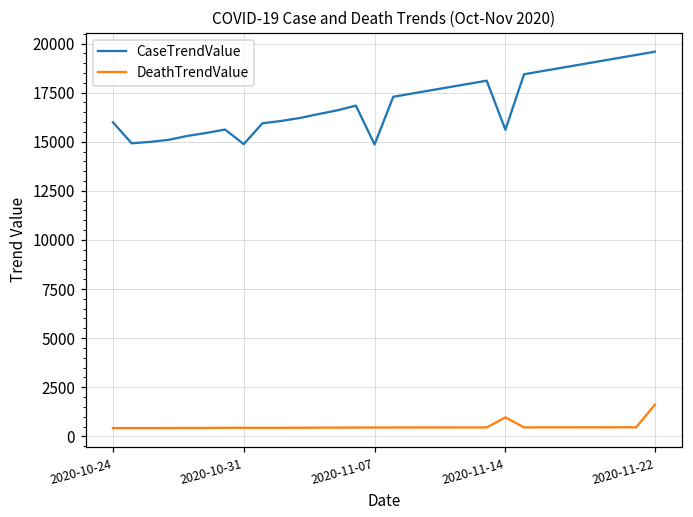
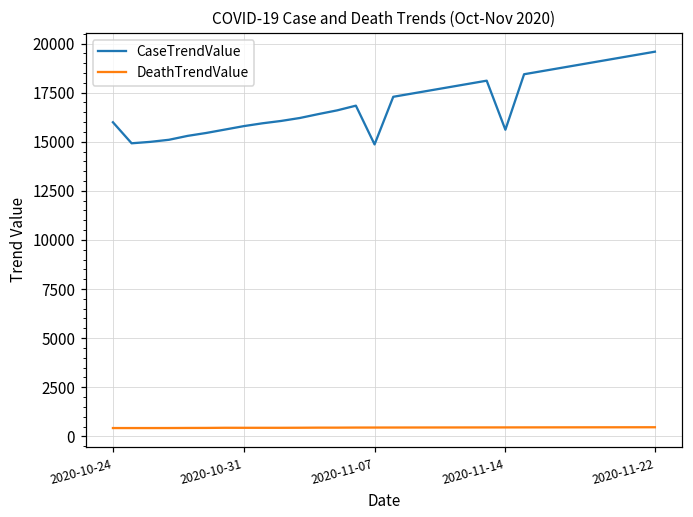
CaseTrendValue, 2020-10-31: 14900 -> 15800
DeathTrendValue, 2020-11-14: 1000 -> 500
DeathTrendValue, 2020-11-22: 1600 -> 500
